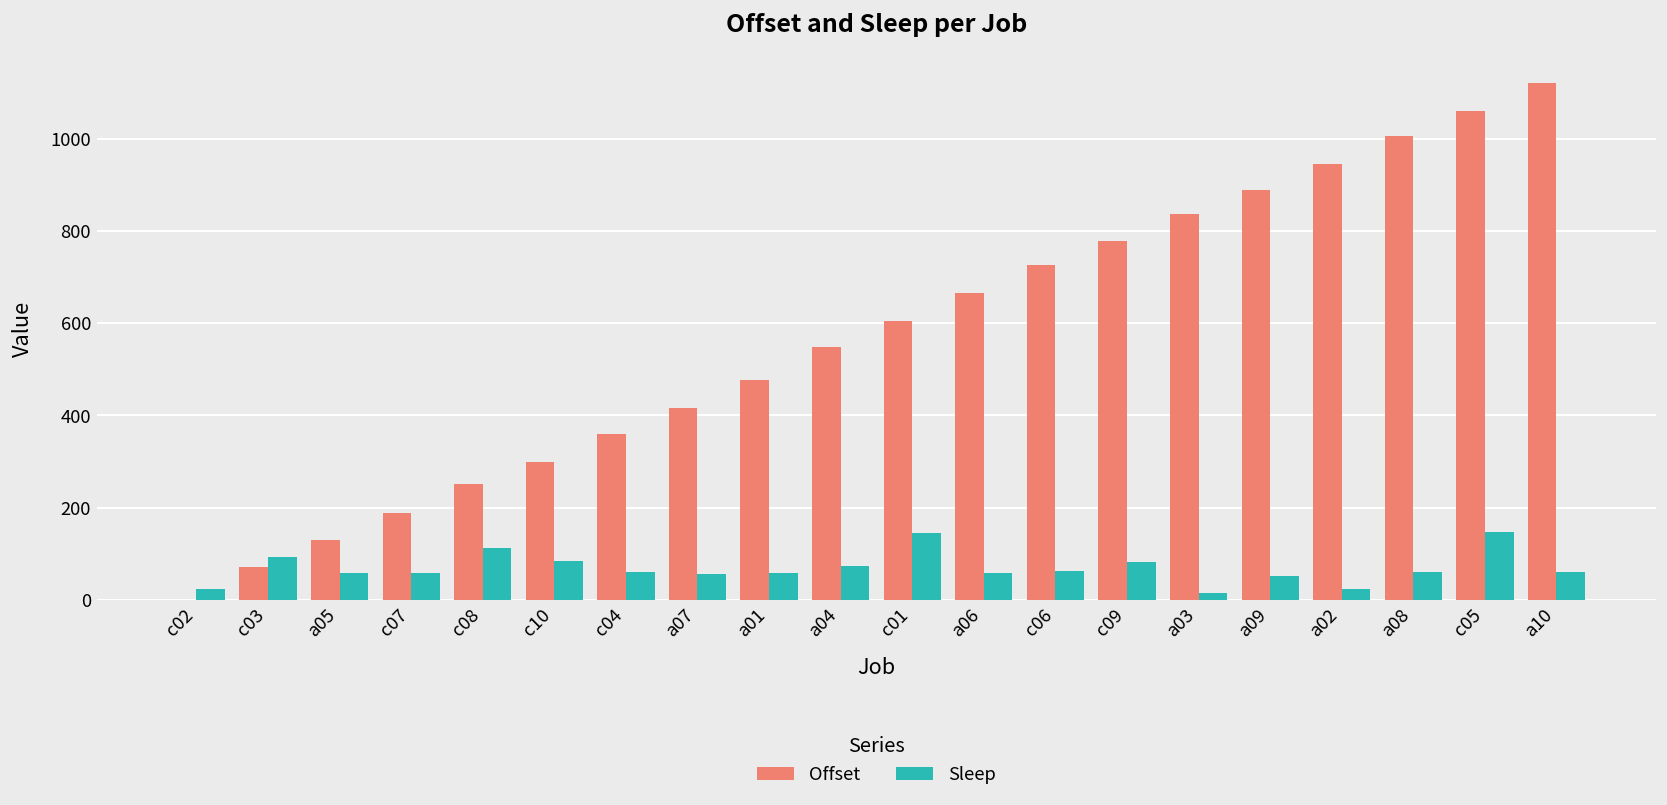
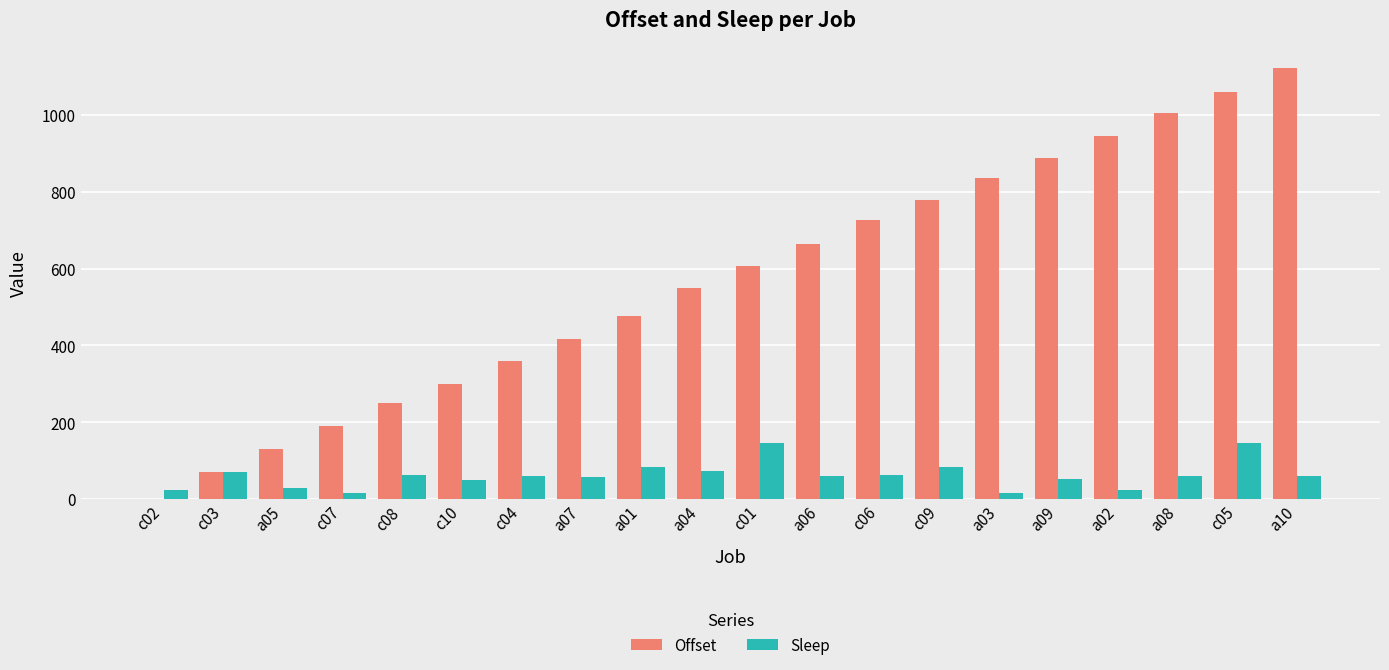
Sleep, c03: 90 -> 70
Sleep, a05: 60 -> 30
Sleep, c07: 60 -> 20
Sleep, c08: 110 -> 60
Sleep, c10: 80 -> 50
Sleep, a01: 60 -> 80
